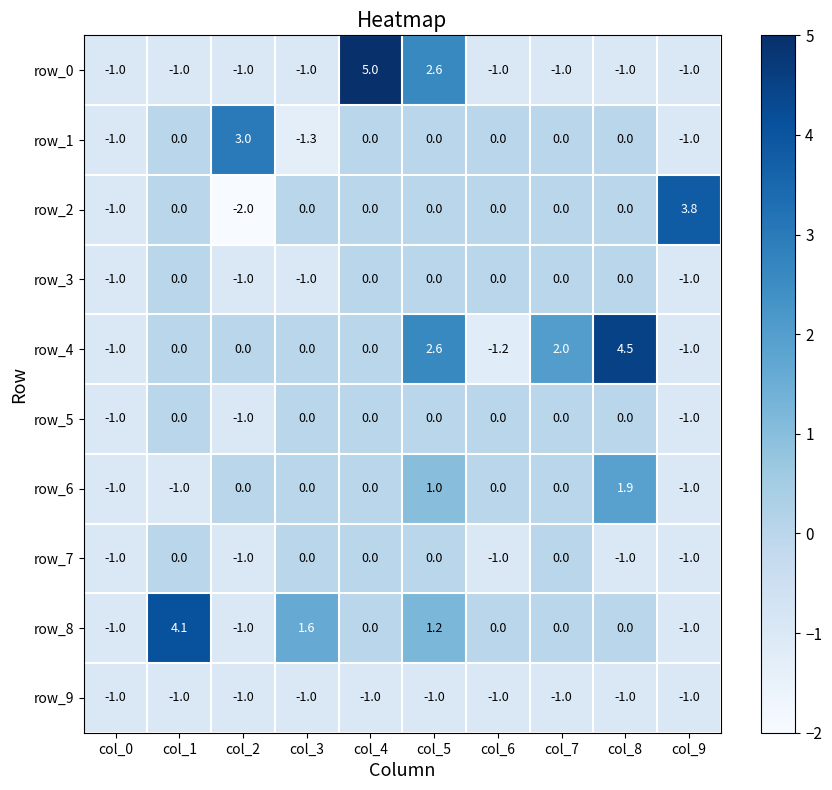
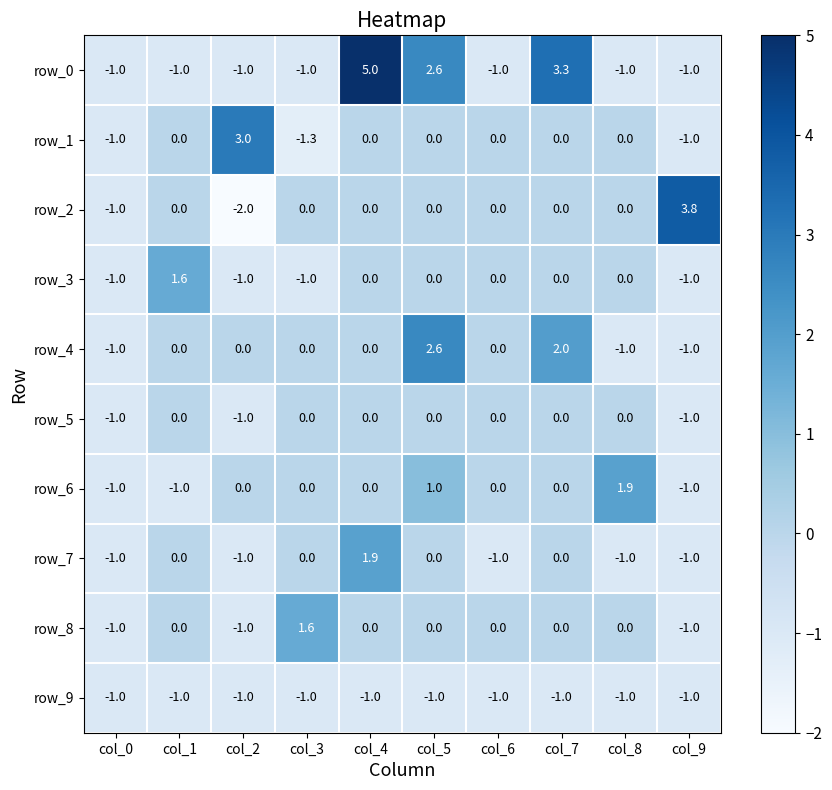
row_0, col_7: -1.0 -> 3.3
row_3, col_1: 0.0 -> 1.6
row_4, col_6: -1.2 -> 0.0
row_4, col_8: 4.5 -> -1.0
row_7, col_4: 0.0 -> 1.9
row_8, col_1: 4.1 -> 0.0
row_8, col_5: 1.2 -> 0.0
